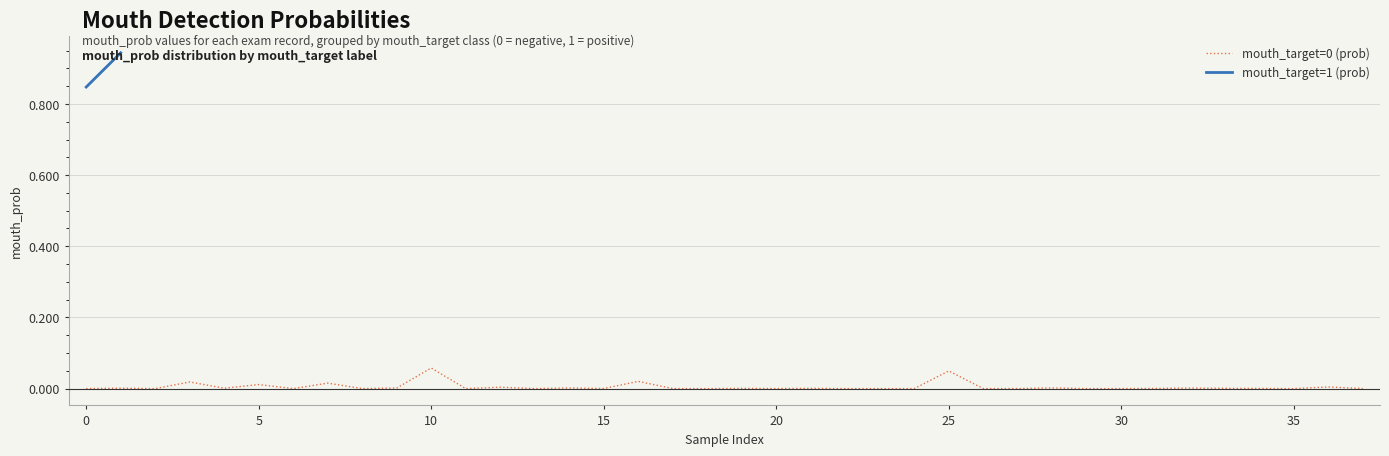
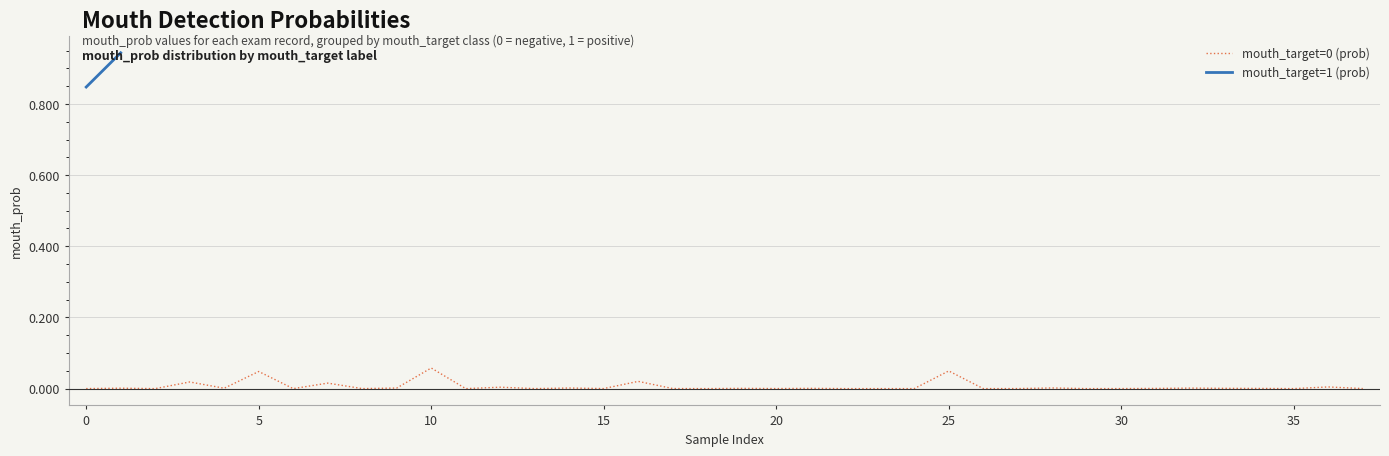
mouth_target=0 (prob), 5: 0.01 -> 0.05
